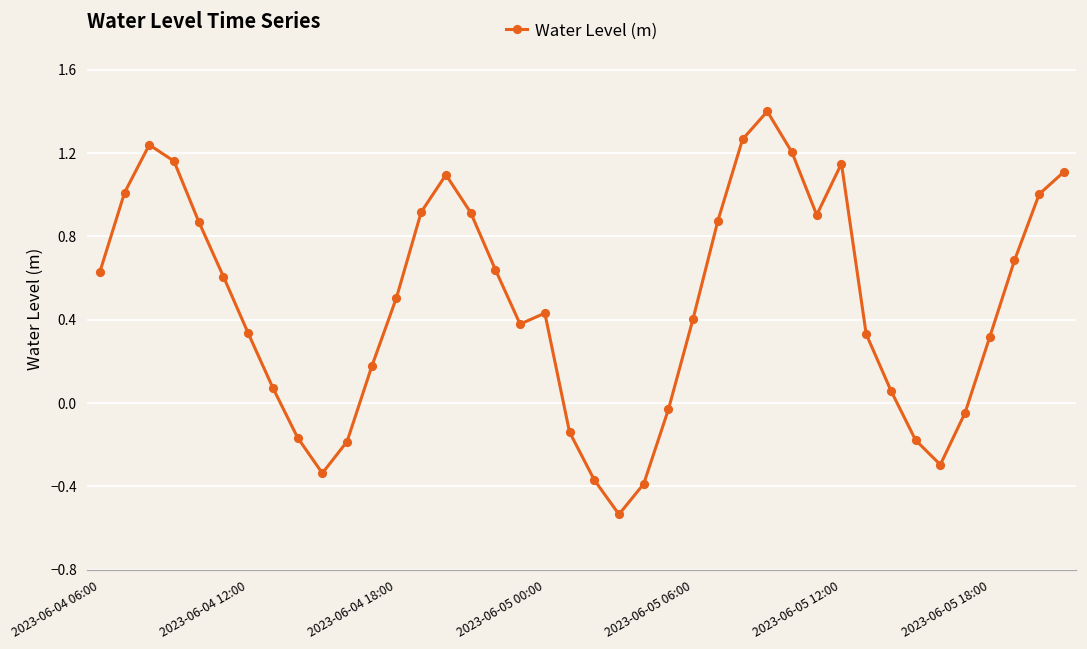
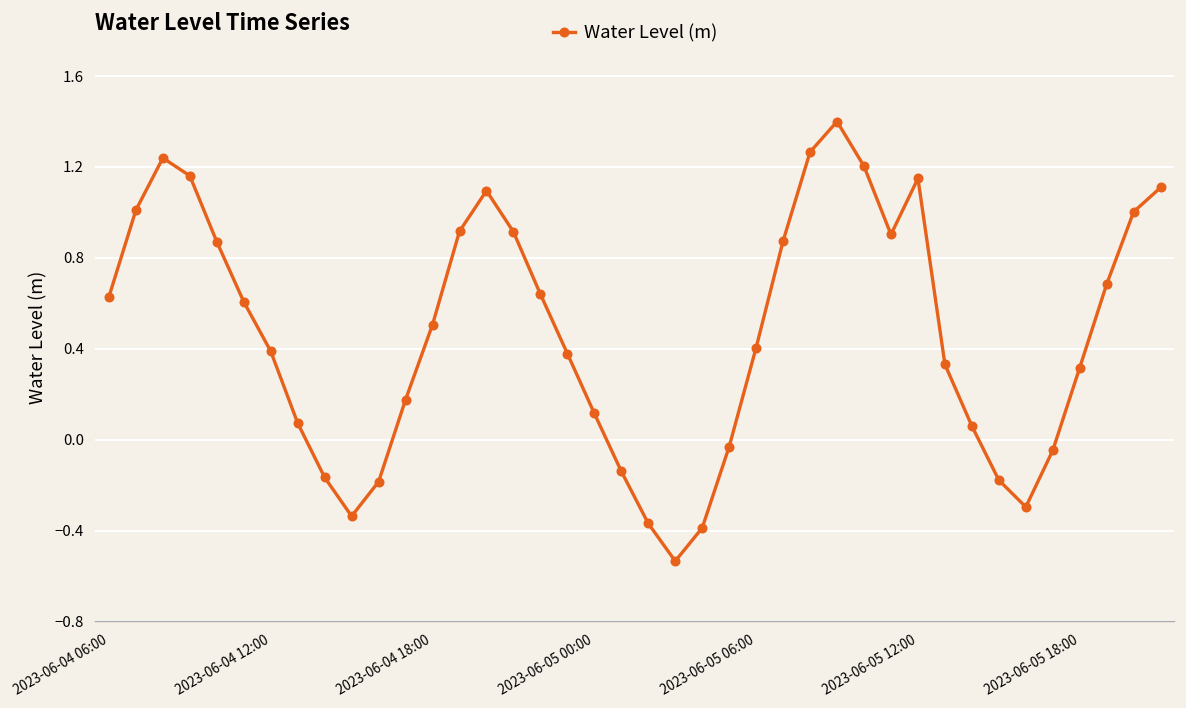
2023-06-04 12:00: 0.34 -> 0.39
2023-06-05 00:00: 0.43 -> 0.12
